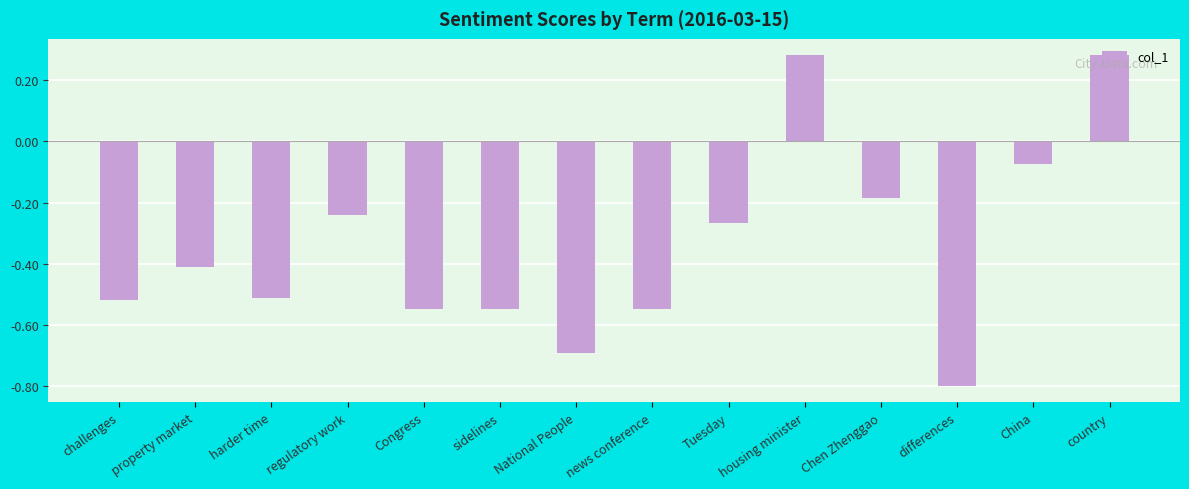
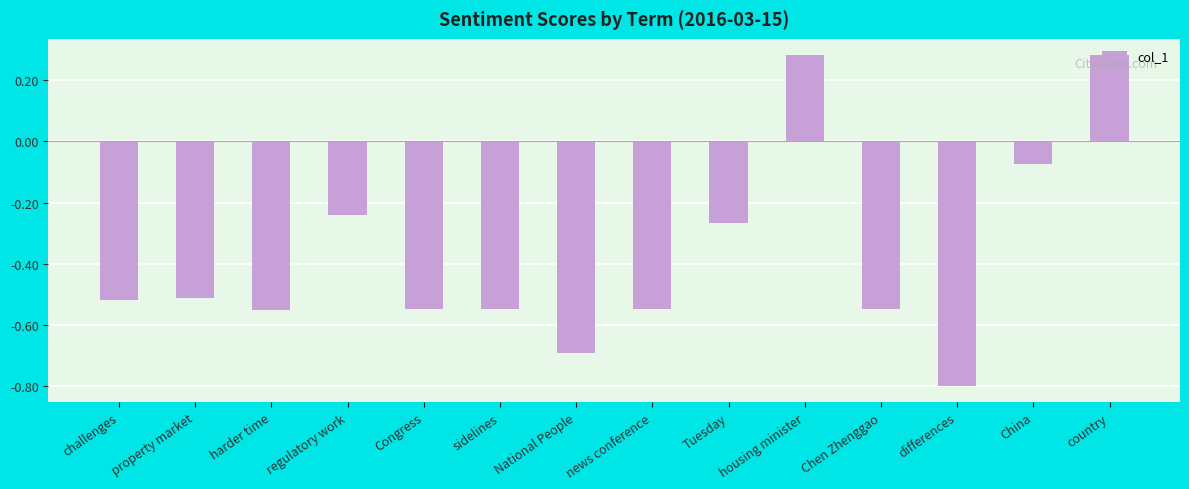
property market: -0.41 -> -0.51
harder time: -0.51 -> -0.55
Chen Zhenggao: -0.18 -> -0.55
